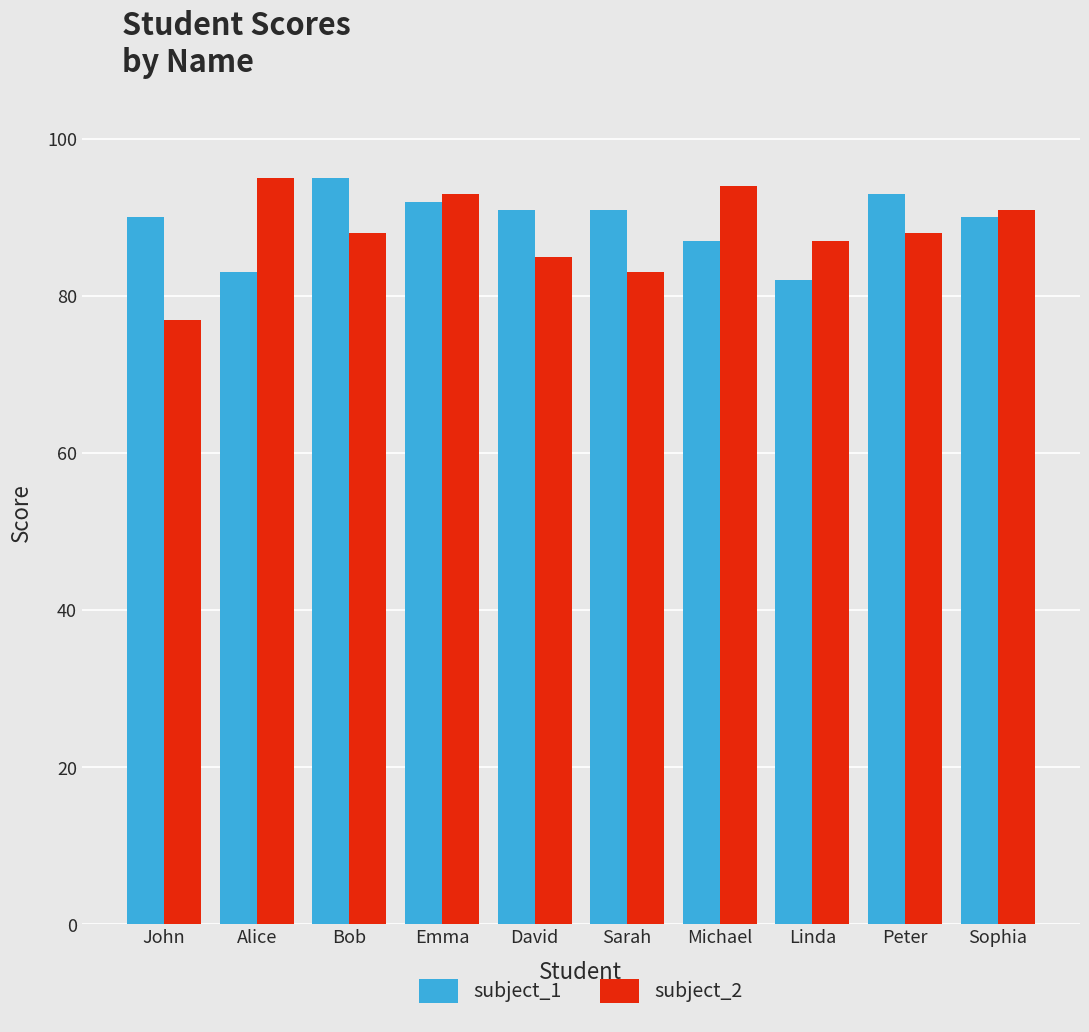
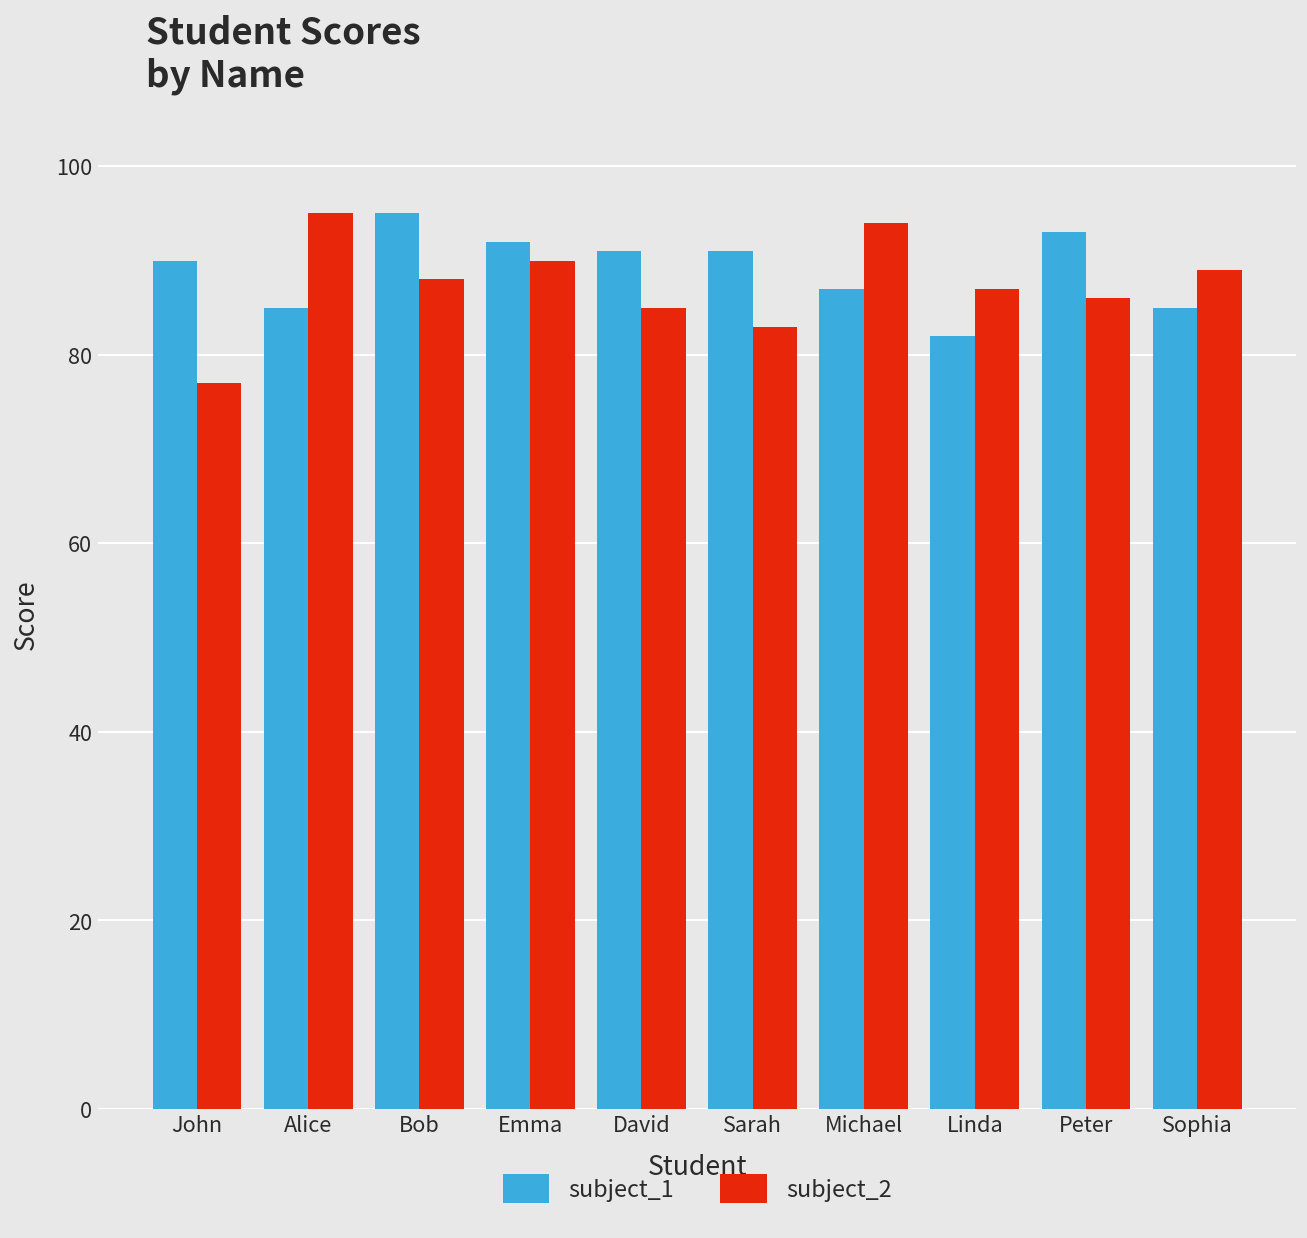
subject_1, Alice: 83 -> 85
subject_2, Emma: 93 -> 90
subject_2, Peter: 88 -> 86
subject_1, Sophia: 90 -> 85
subject_2, Sophia: 91 -> 89
